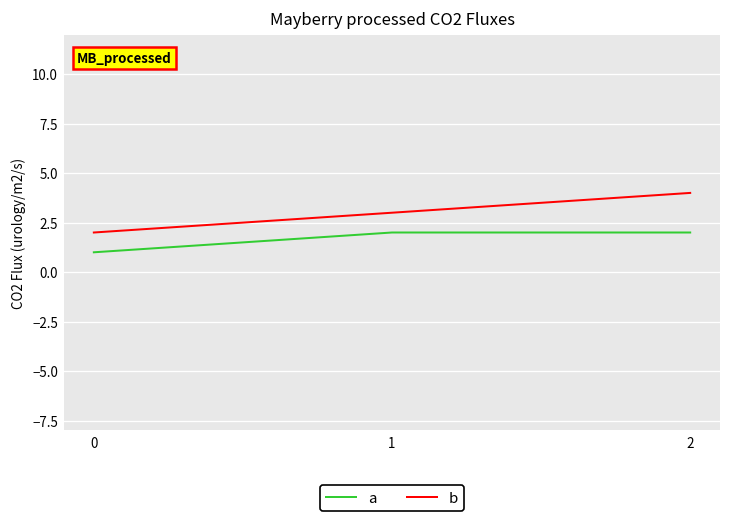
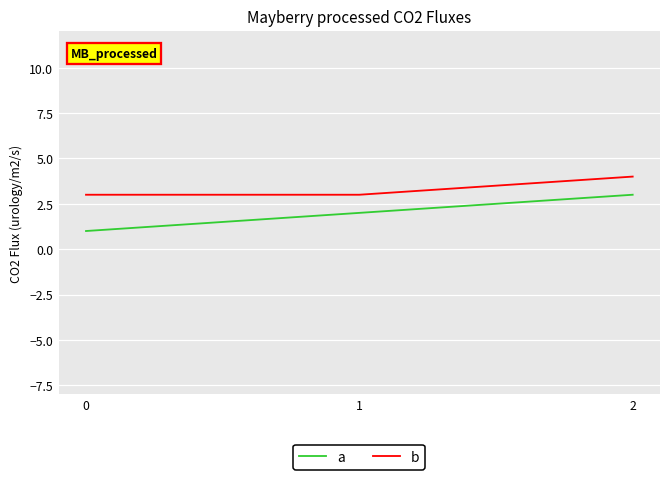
b, 0: 2 -> 3
a, 2: 2 -> 3
